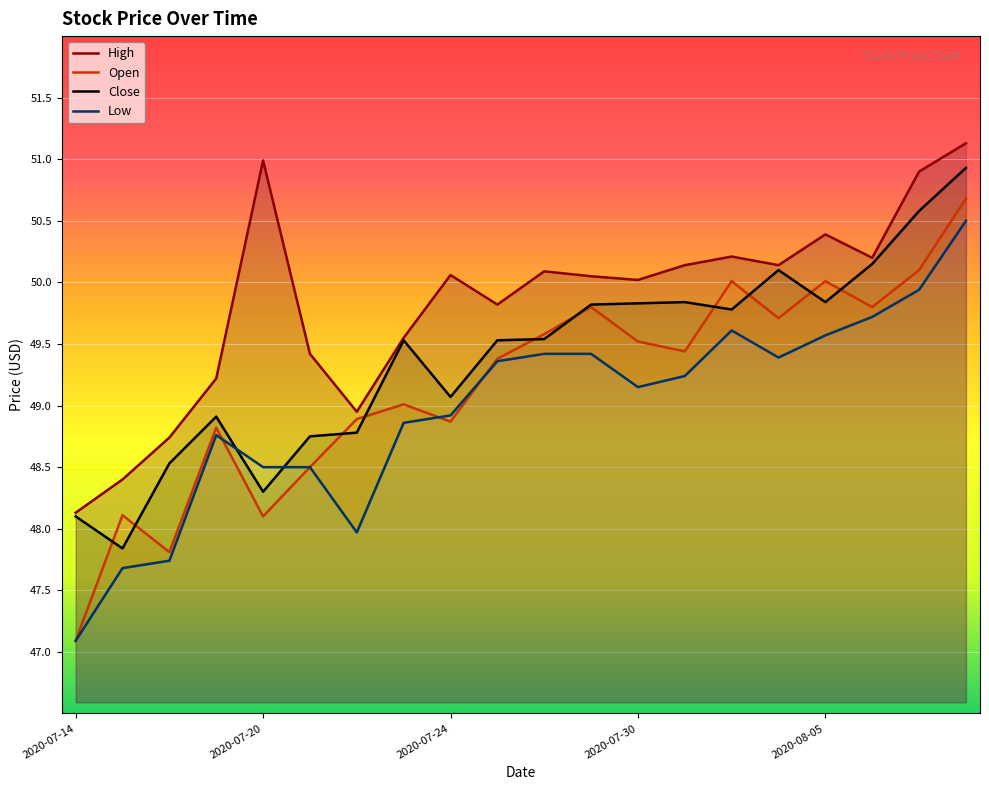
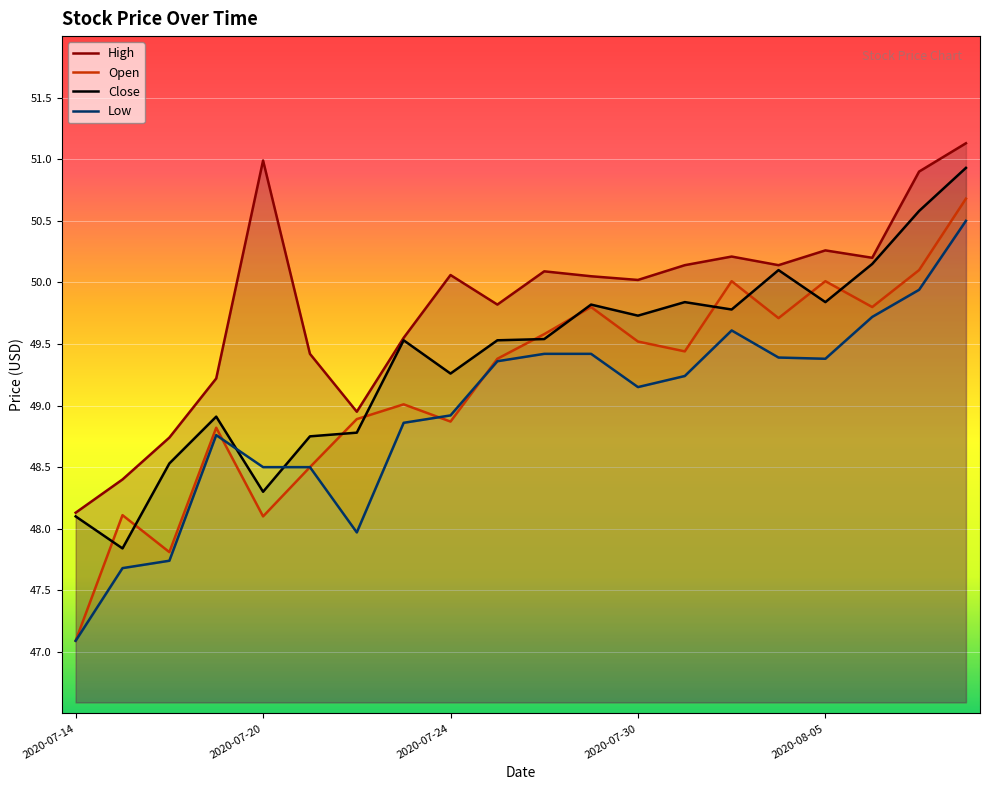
Close, 2020-07-24: 49.07 -> 49.26
Close, 2020-07-30: 49.83 -> 49.73
High, 2020-08-05: 50.39 -> 50.26
Low, 2020-08-05: 49.57 -> 49.38
